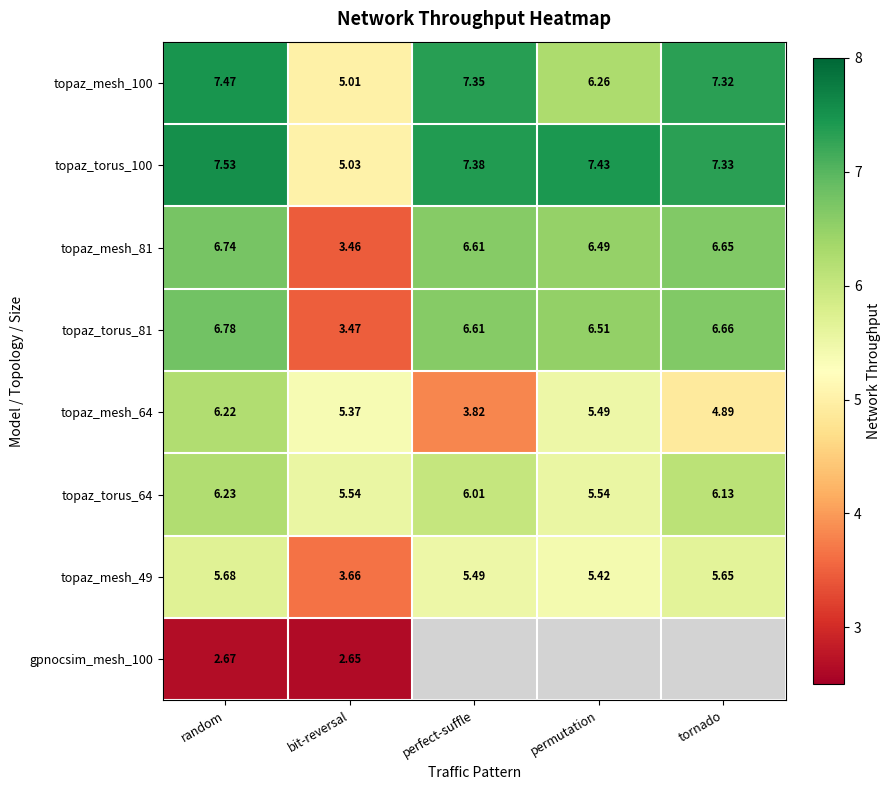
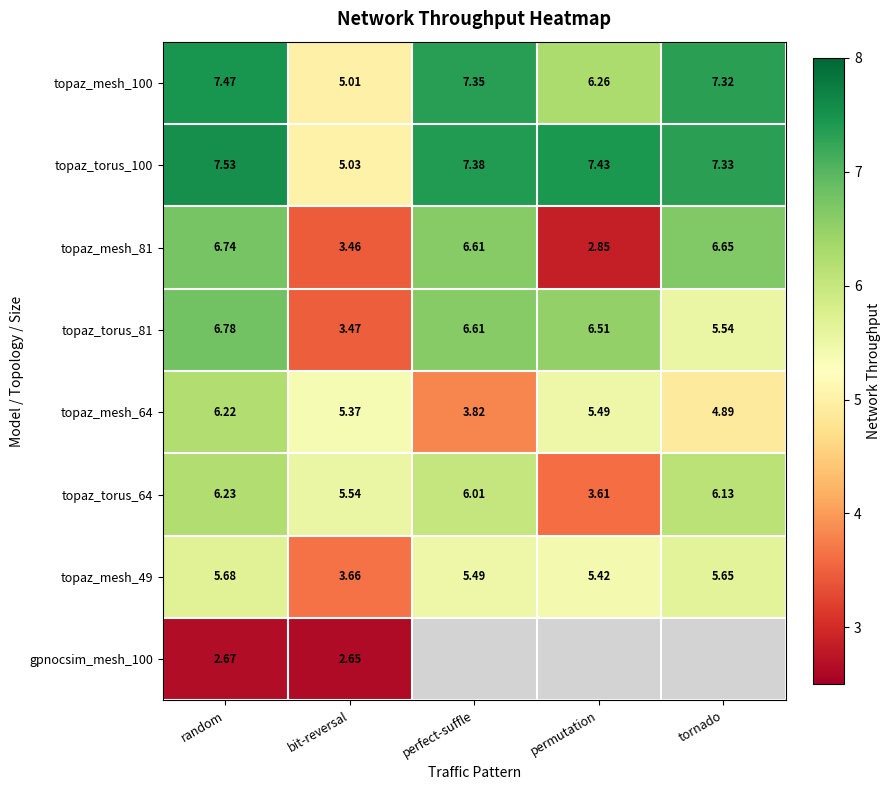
topaz_mesh_81, permutation: 6.49 -> 2.85
topaz_torus_81, tornado: 6.66 -> 5.54
topaz_torus_64, permutation: 5.54 -> 3.61
